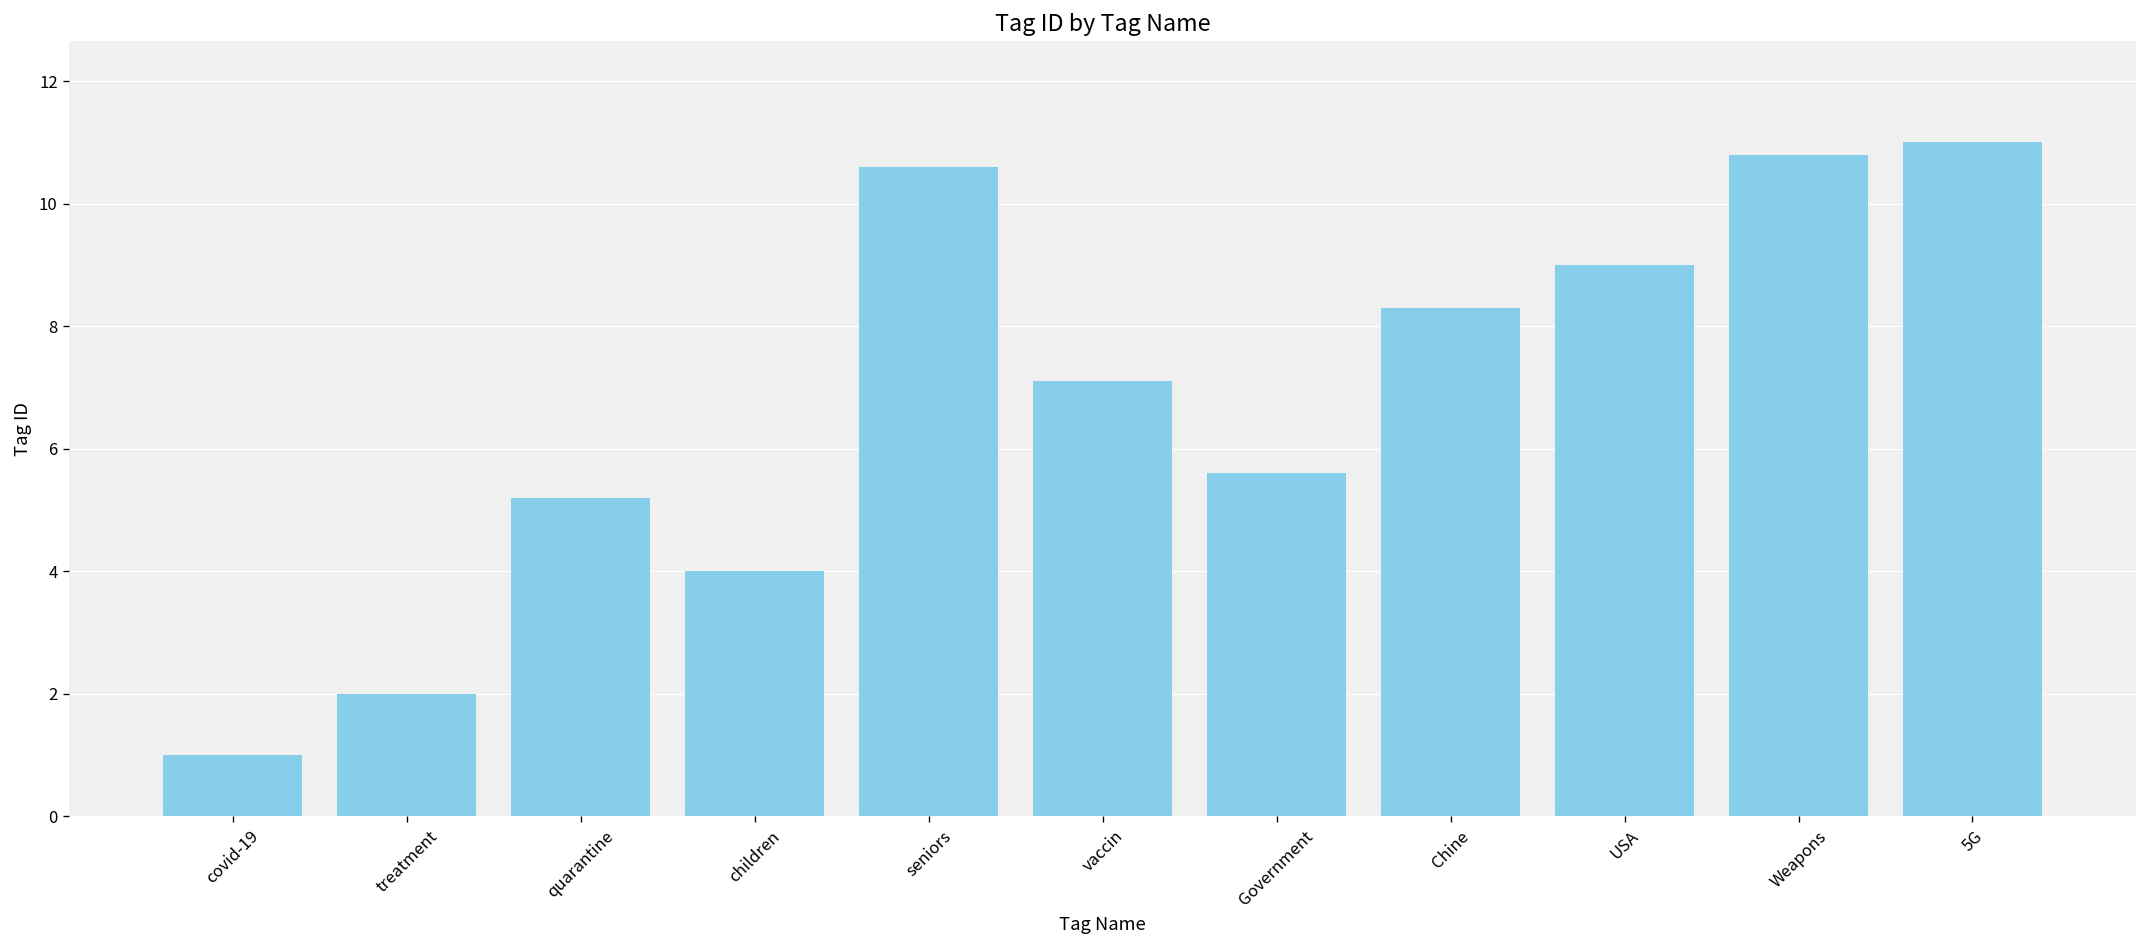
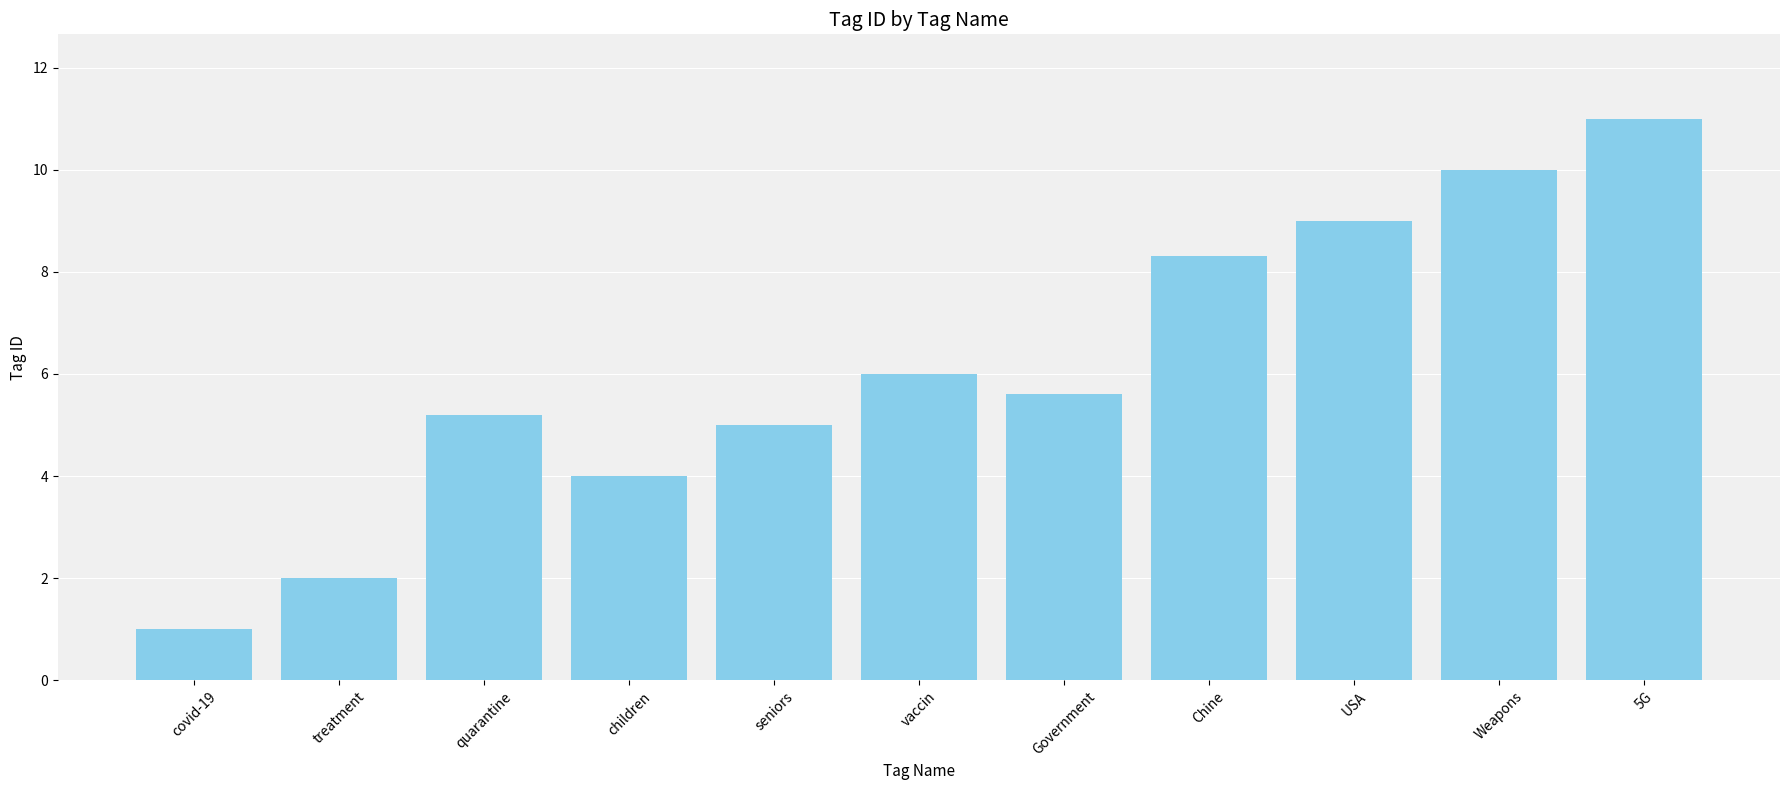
seniors: 10.6 -> 5.0
vaccin: 7.1 -> 6.0
Weapons: 10.8 -> 10.0
